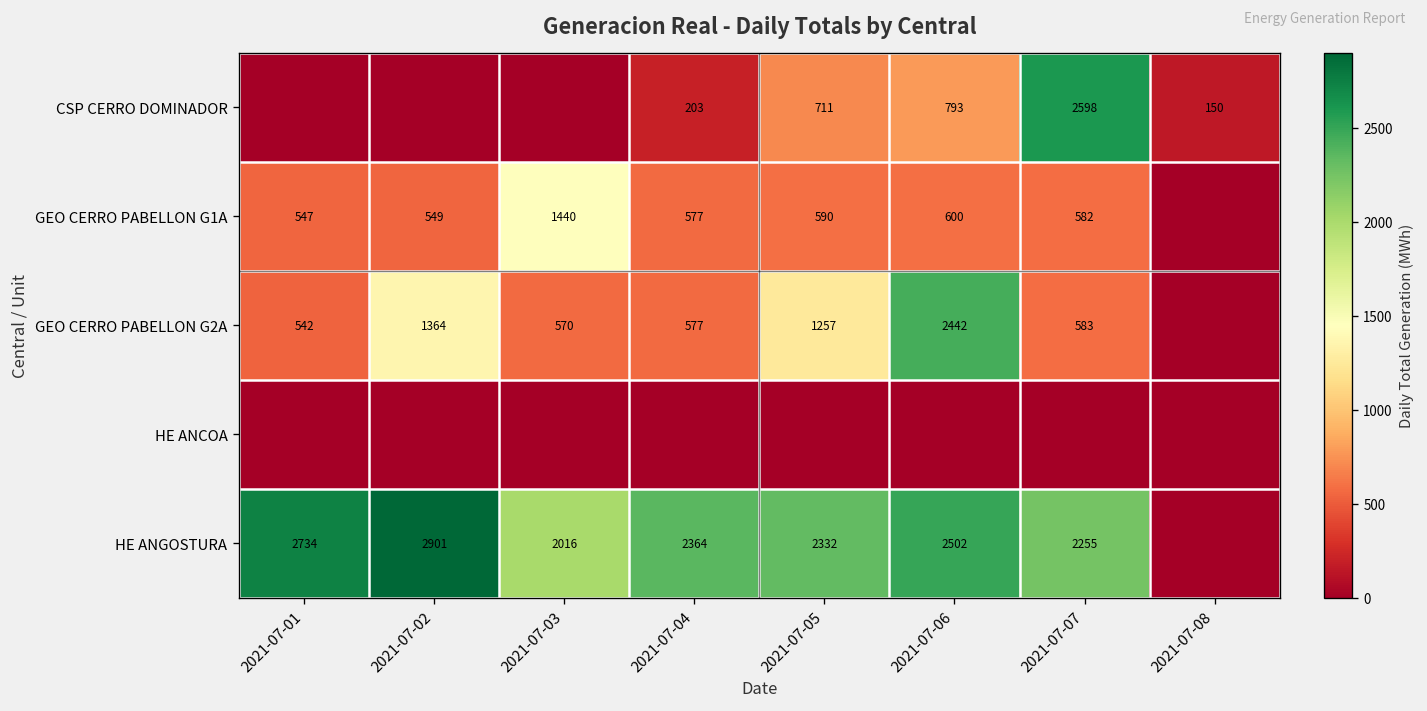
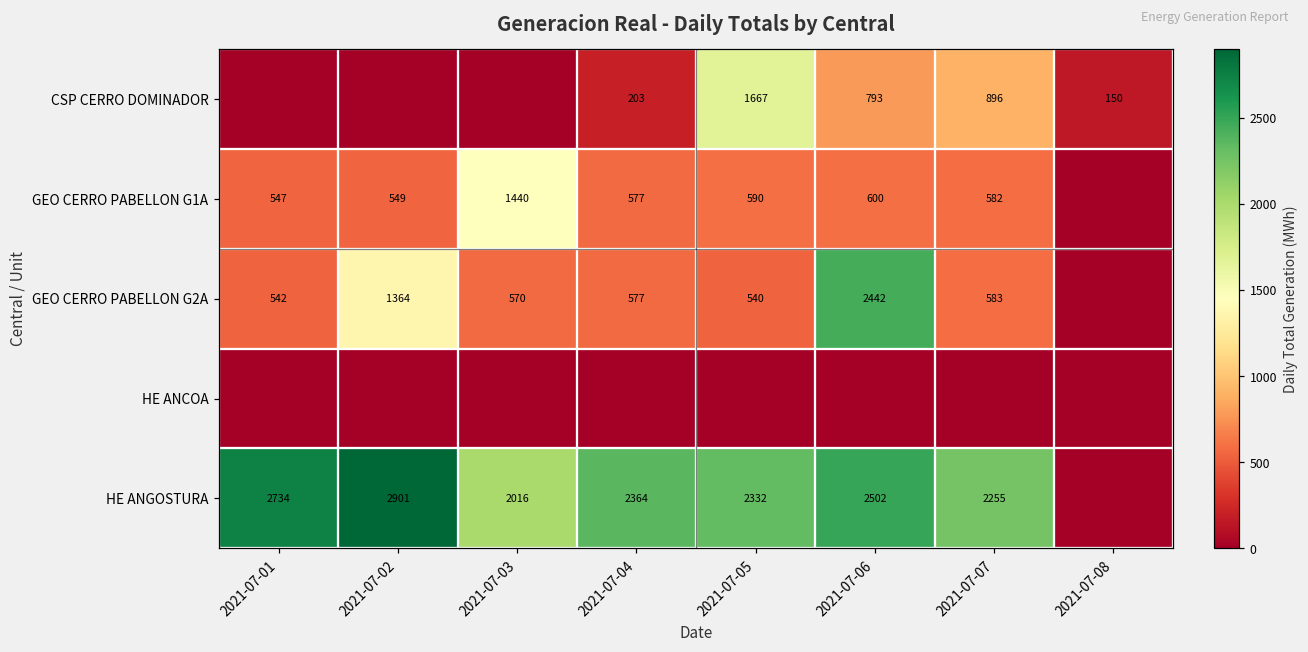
CSP CERRO DOMINADOR, 2021-07-05: 711 -> 1667
CSP CERRO DOMINADOR, 2021-07-07: 2598 -> 896
GEO CERRO PABELLON G2A, 2021-07-05: 1257 -> 540
